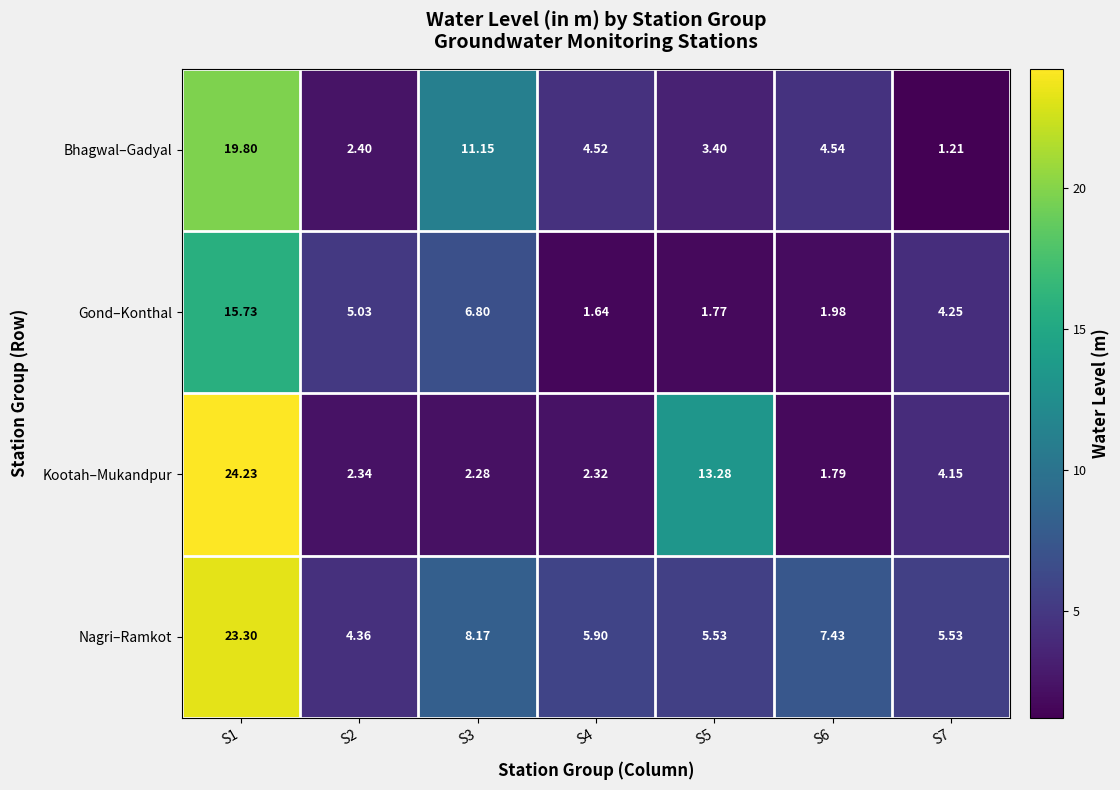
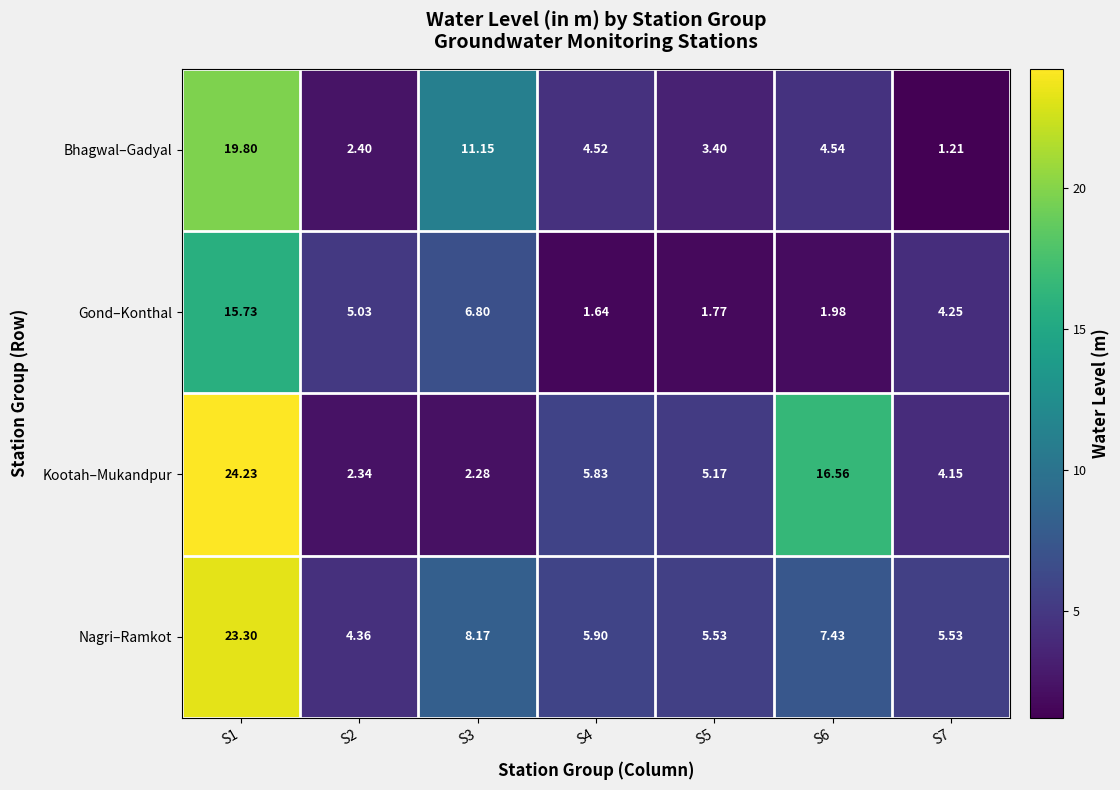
Kootah–Mukandpur, S4: 2.32 -> 5.83
Kootah–Mukandpur, S5: 13.28 -> 5.17
Kootah–Mukandpur, S6: 1.79 -> 16.56
